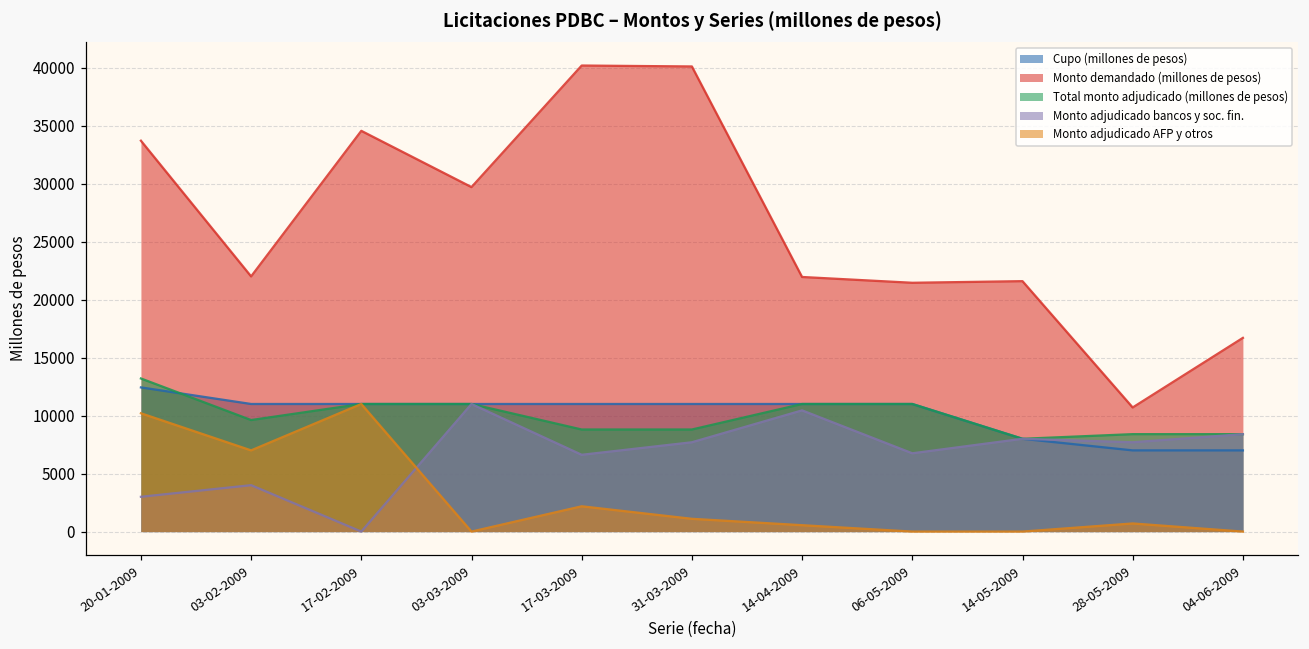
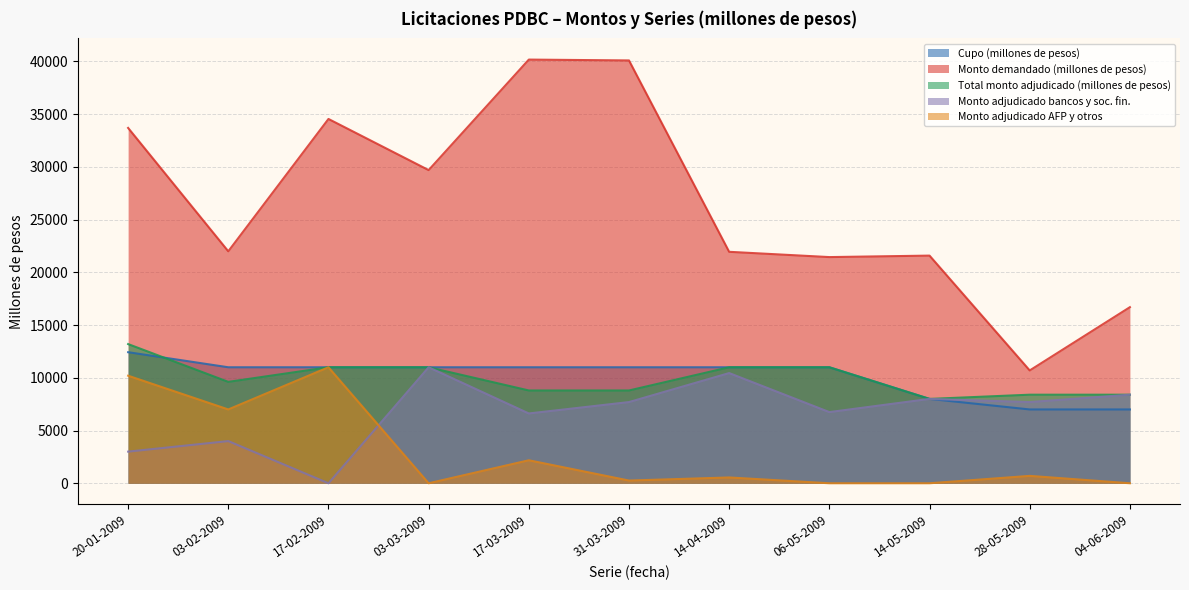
Monto adjudicado AFP y otros, 31-03-2009: 1100 -> 300
